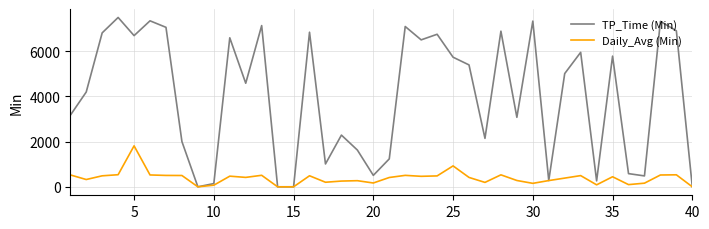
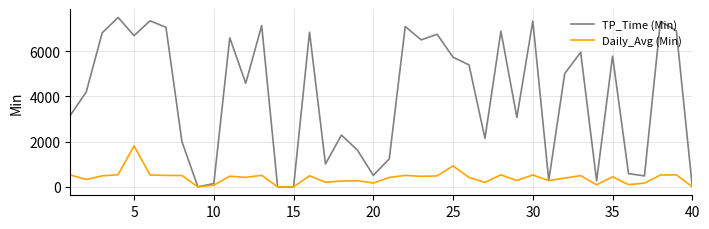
Daily_Avg (Min), 30: 200 -> 500
